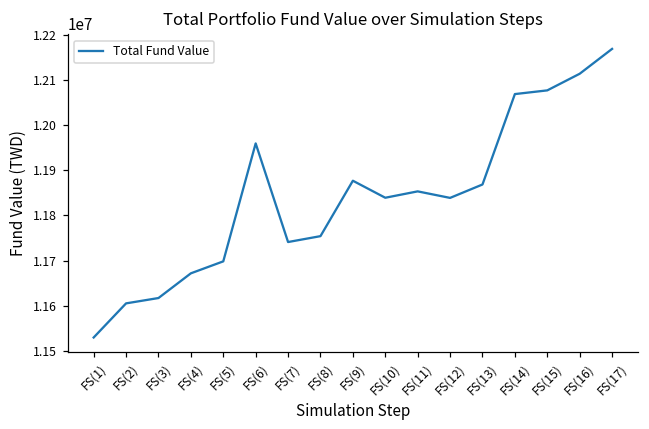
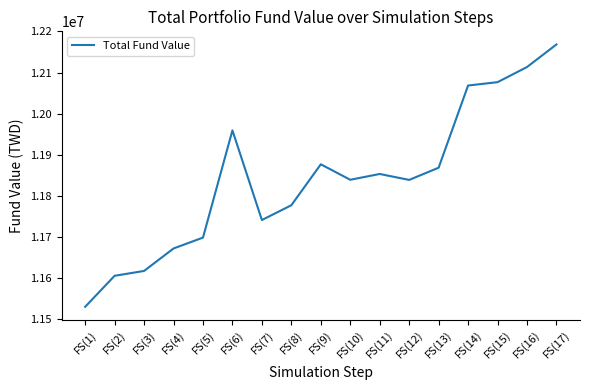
FS(8): 11750000 -> 11780000
